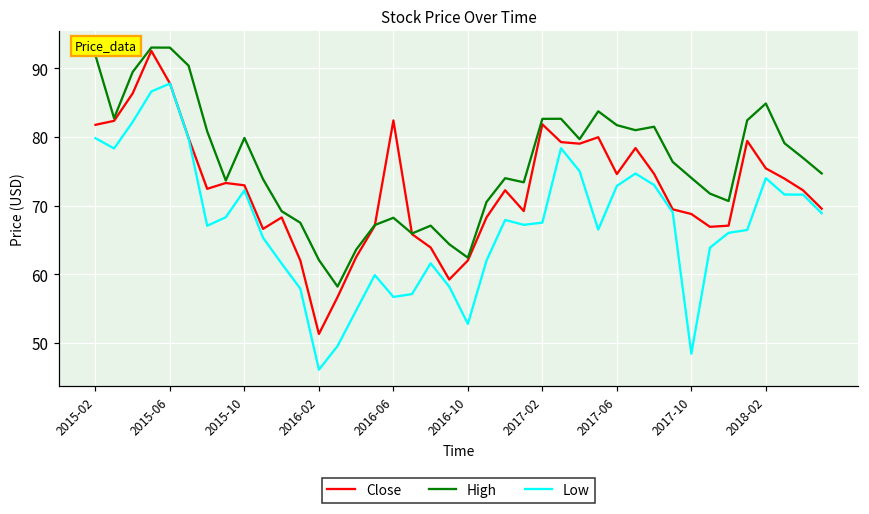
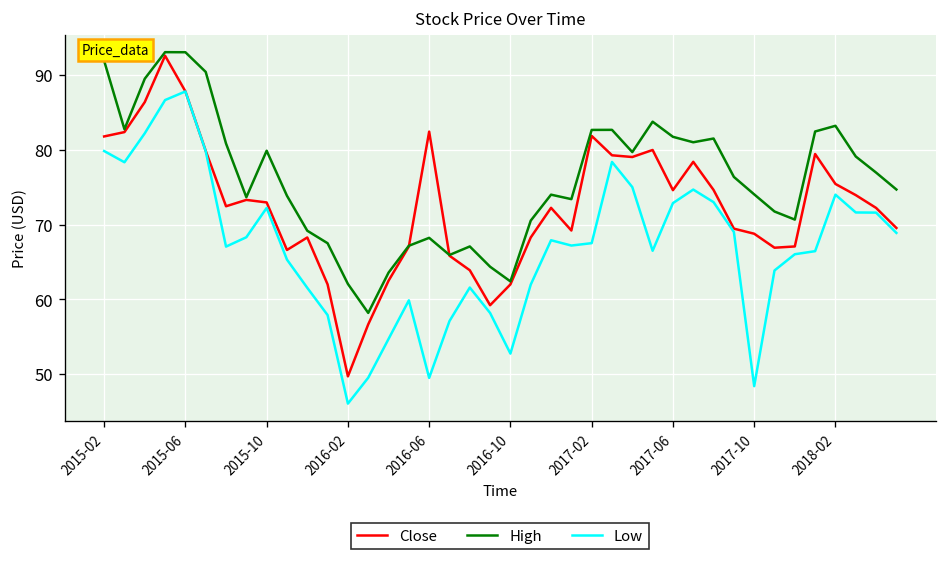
Close, 2016-02: 51 -> 50
Low, 2016-06: 57 -> 50
High, 2018-02: 85 -> 83
